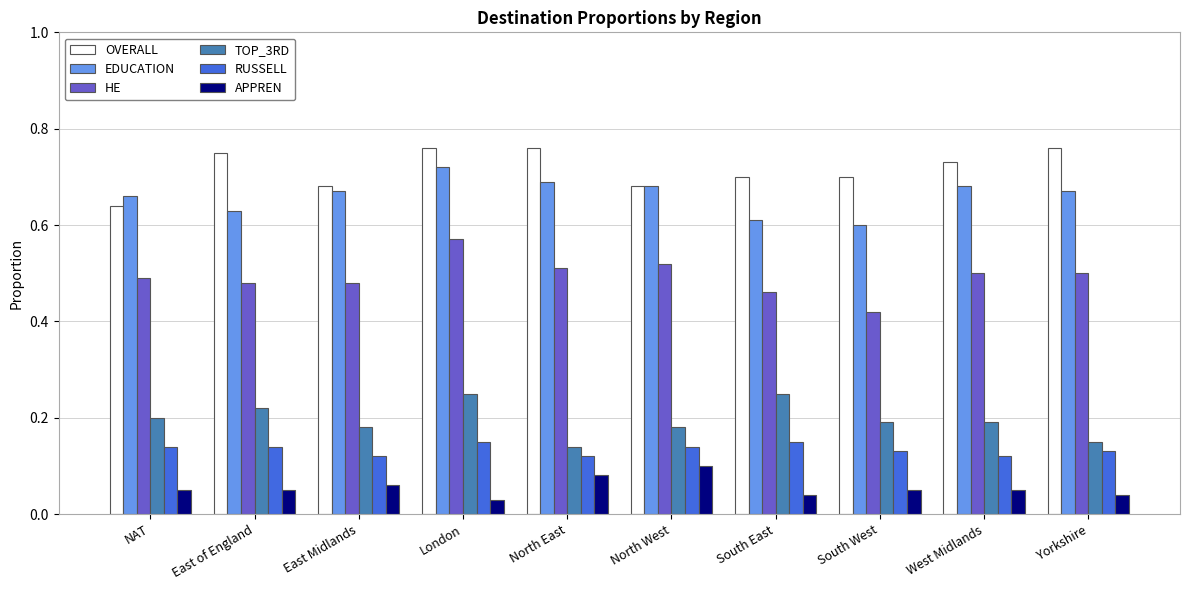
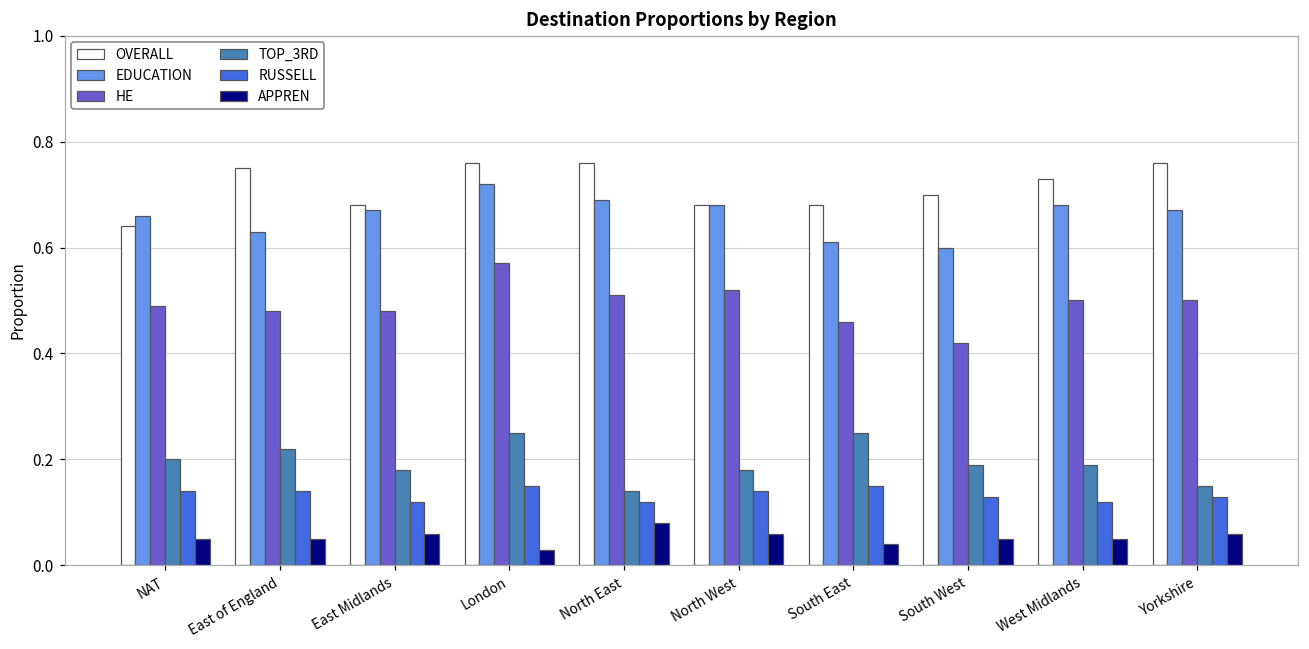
APPREN, North West: 0.10 -> 0.06
OVERALL, South East: 0.70 -> 0.68
APPREN, Yorkshire: 0.04 -> 0.06
